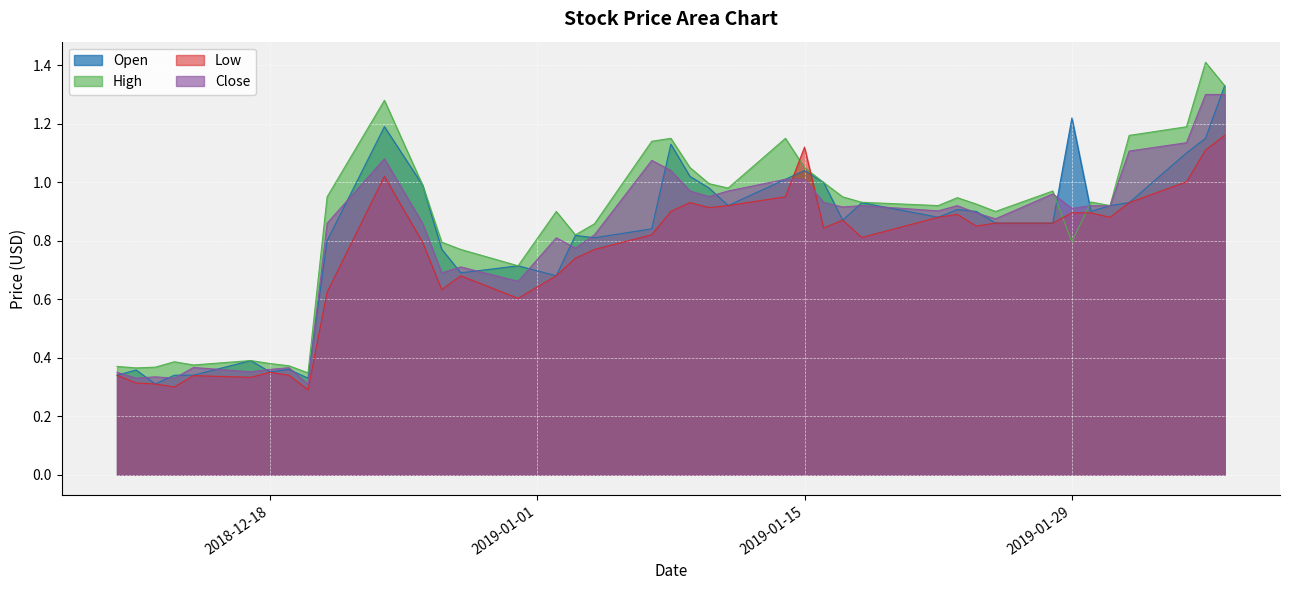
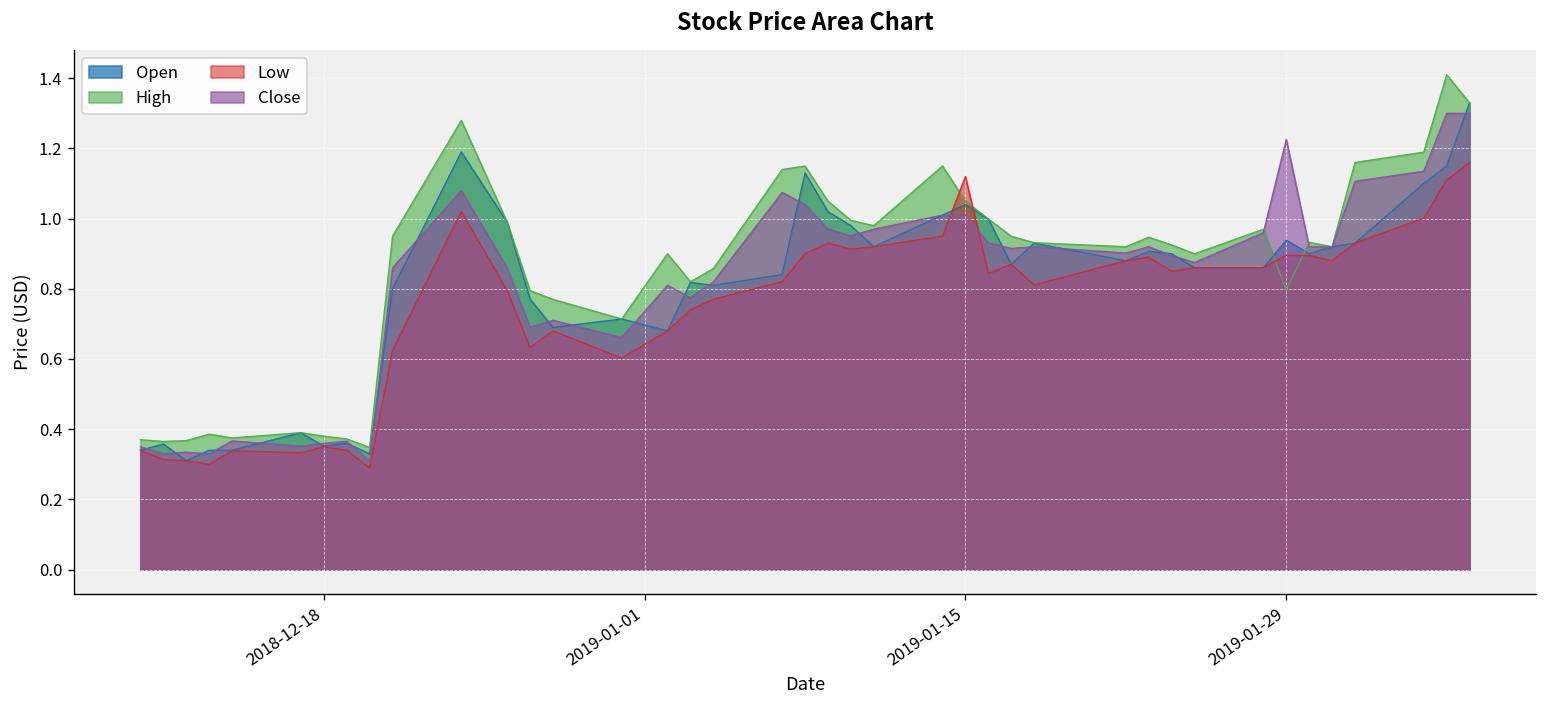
Open, 2019-01-29: 1.22 -> 0.94
Close, 2019-01-29: 0.91 -> 1.23
